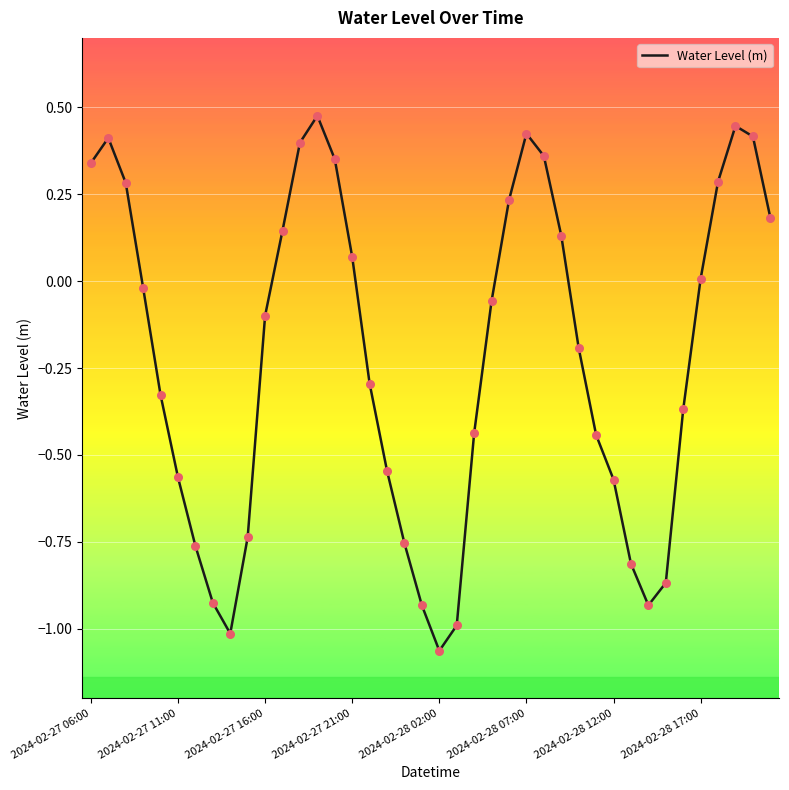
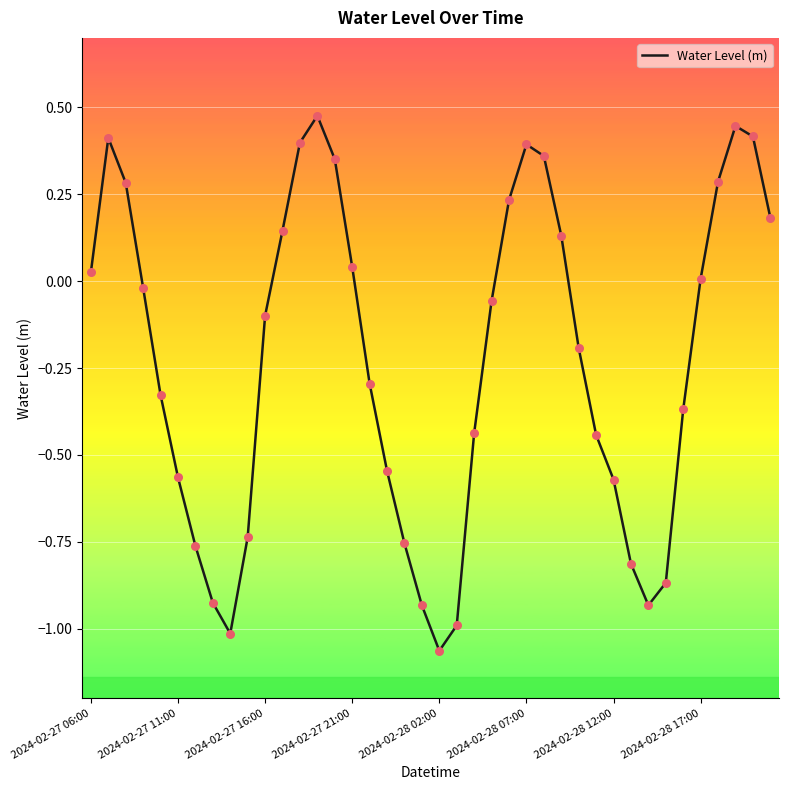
2024-02-27 06:00: 0.34 -> 0.03
2024-02-27 21:00: 0.07 -> 0.04
2024-02-28 07:00: 0.42 -> 0.39
